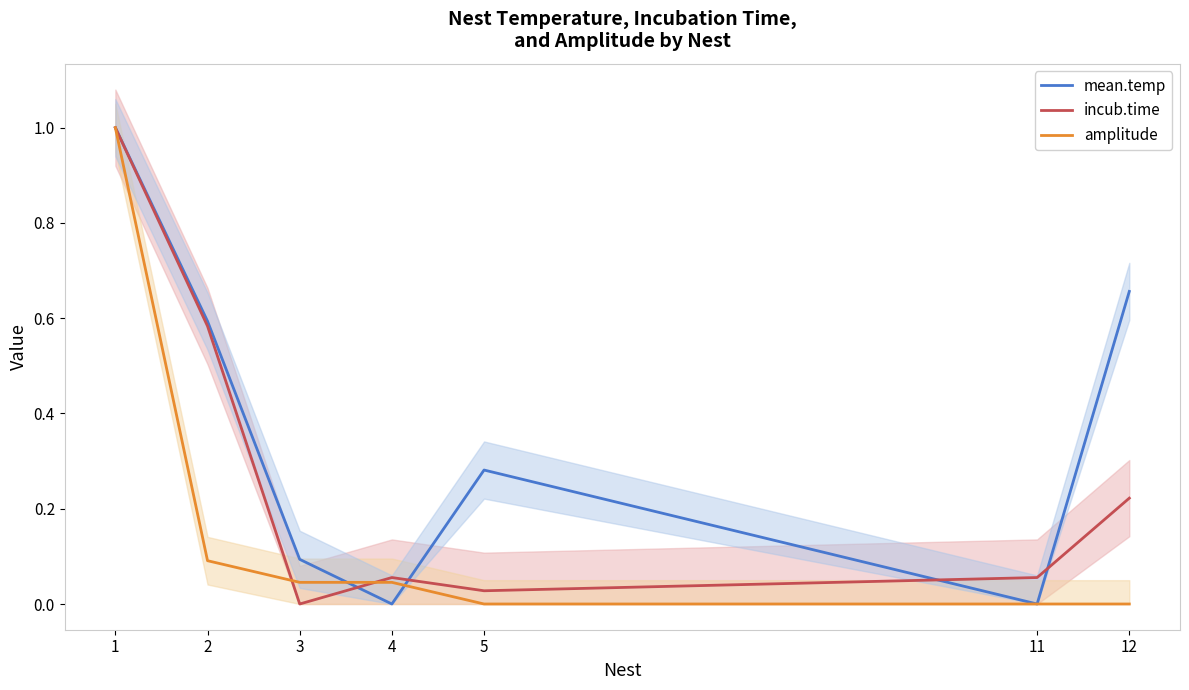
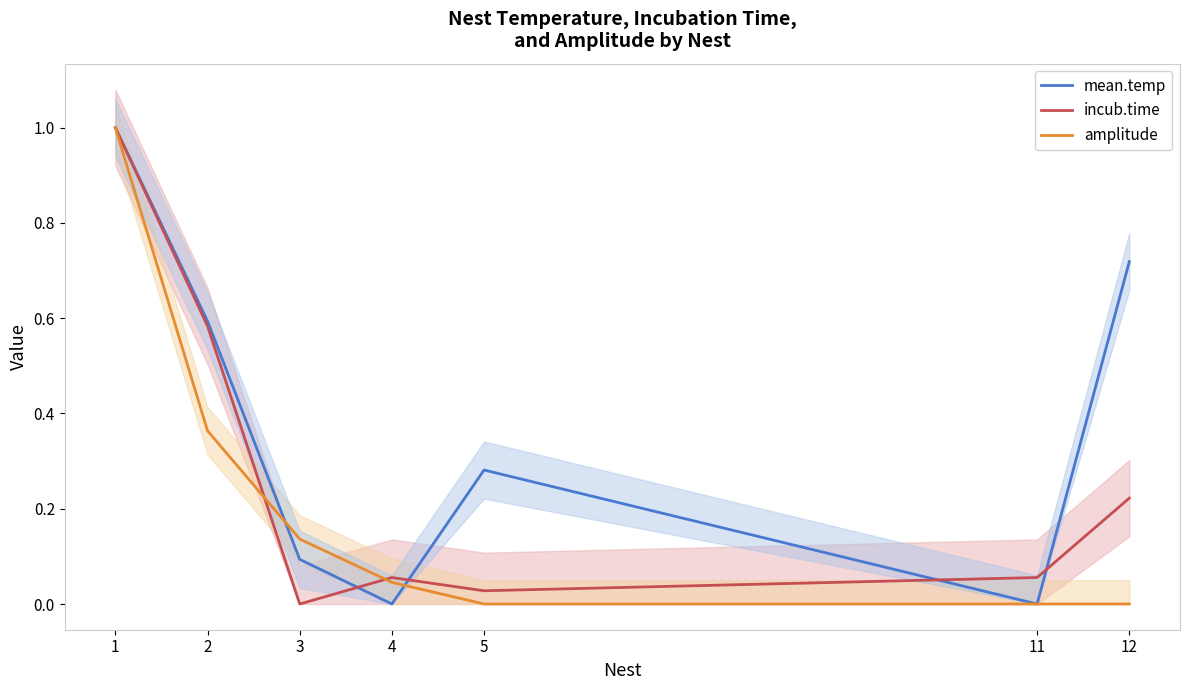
amplitude, 2: 0.09 -> 0.36
amplitude, 3: 0.05 -> 0.14
mean.temp, 12: 0.66 -> 0.72
